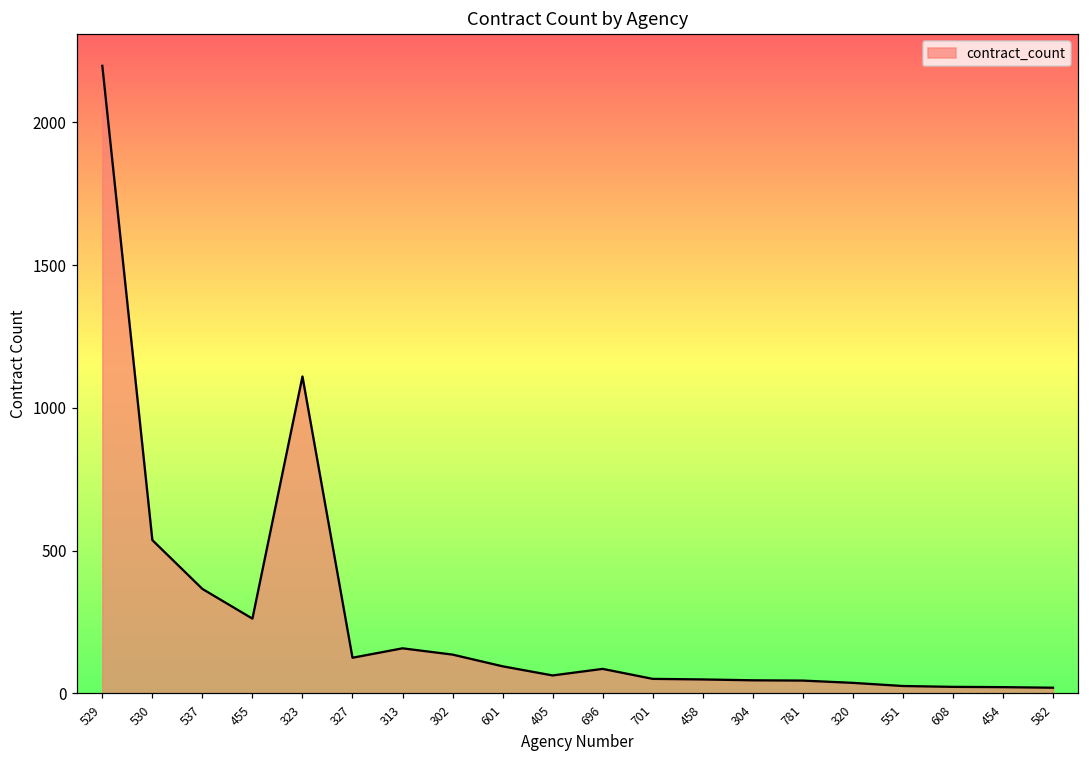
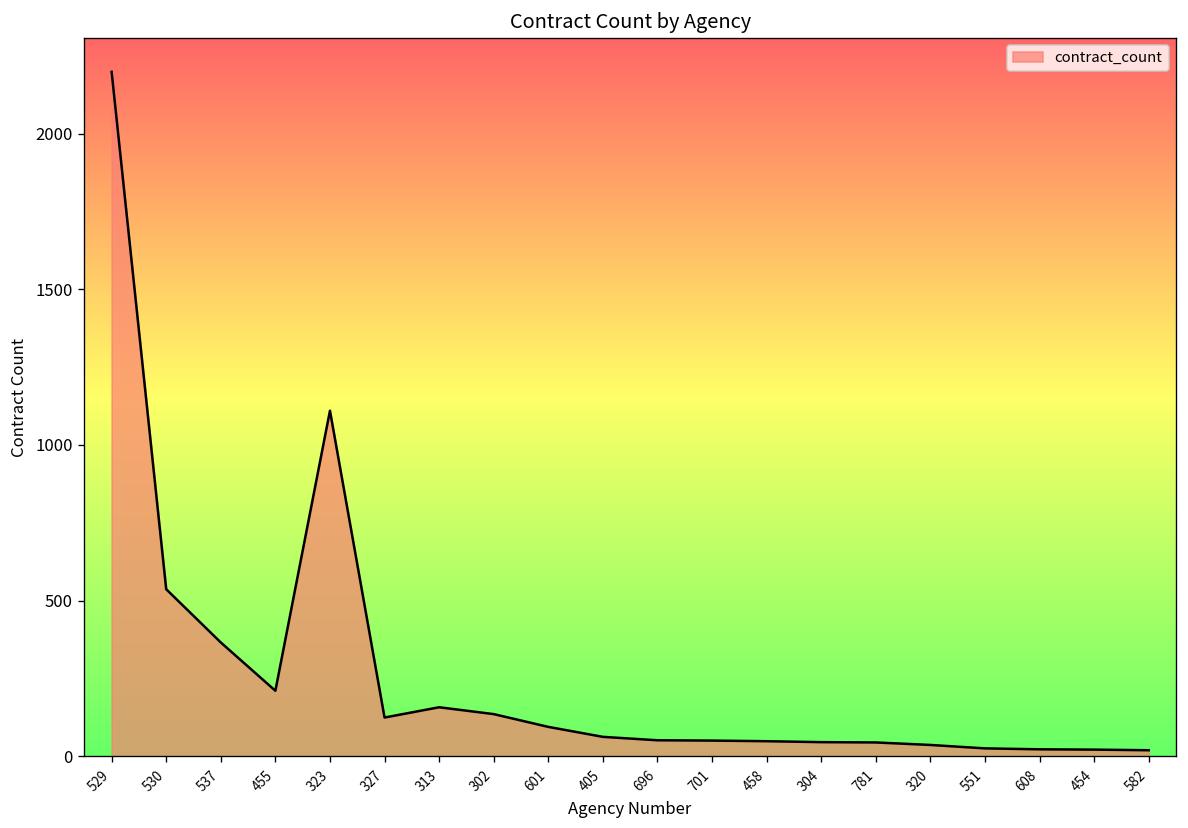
455: 260 -> 210
696: 90 -> 50
